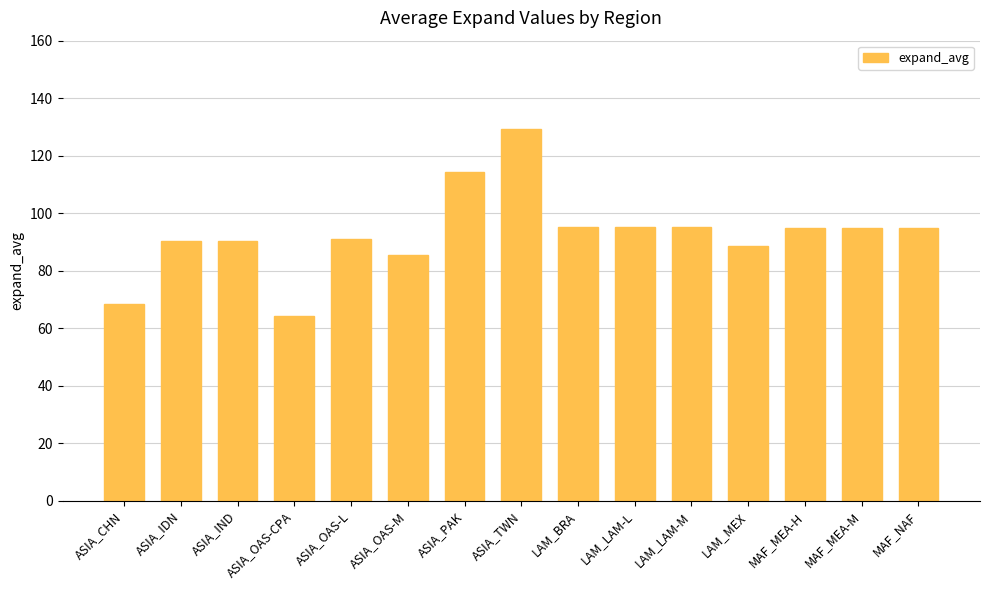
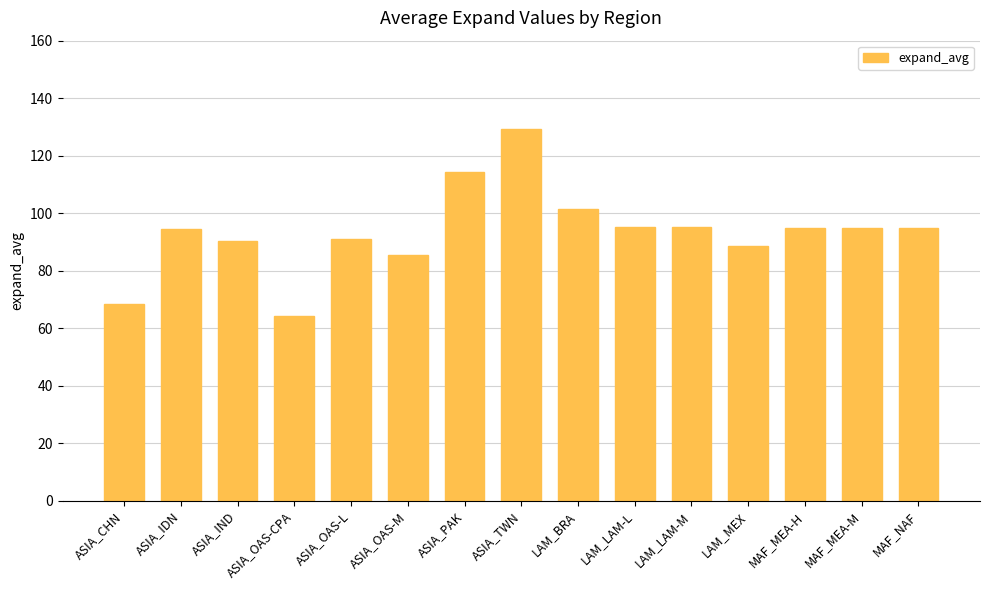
ASIA_IDN: 90 -> 95
LAM_BRA: 95 -> 102
